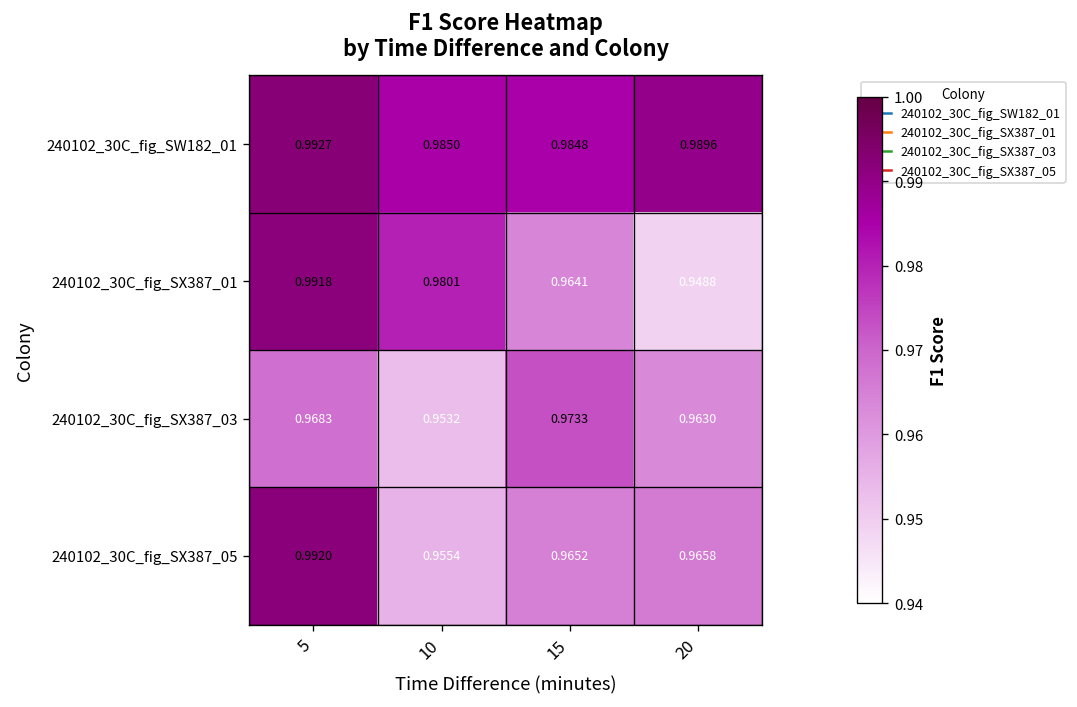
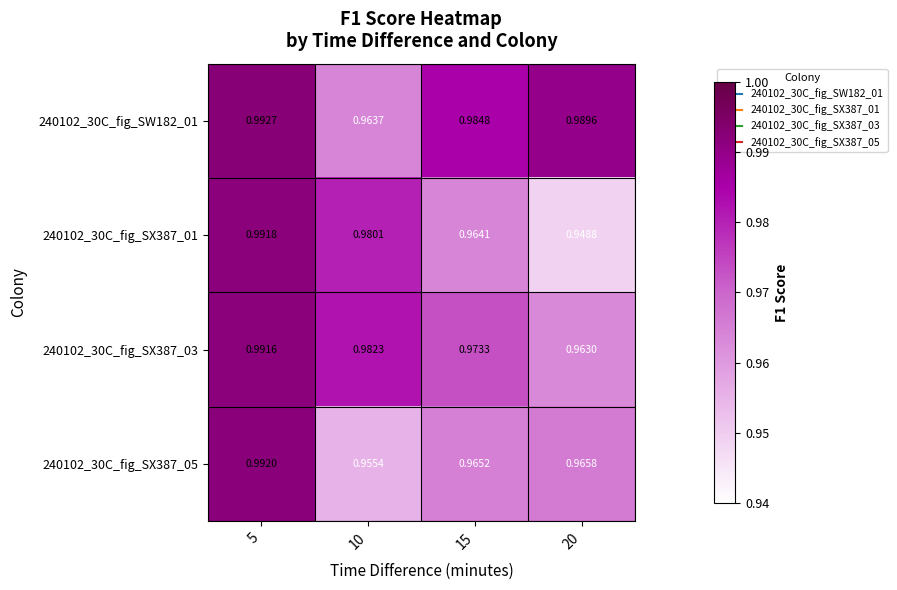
240102_30C_fig_SW182_01, 10: 0.9850 -> 0.9637
240102_30C_fig_SX387_03, 5: 0.9683 -> 0.9916
240102_30C_fig_SX387_03, 10: 0.9532 -> 0.9823
